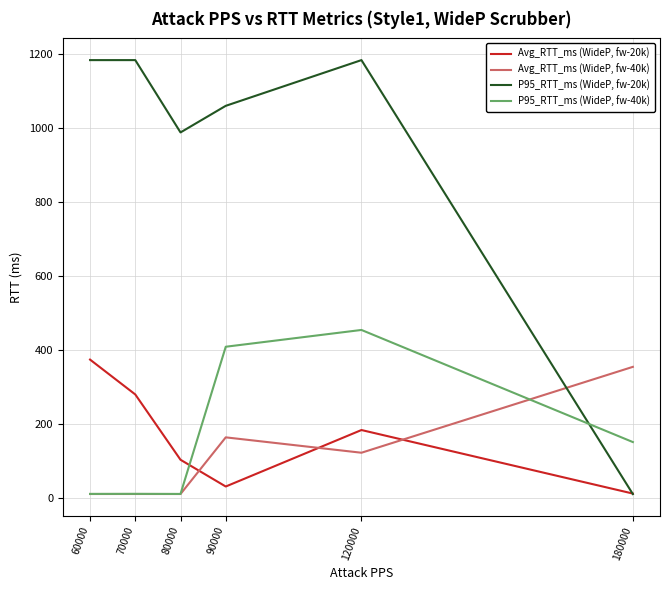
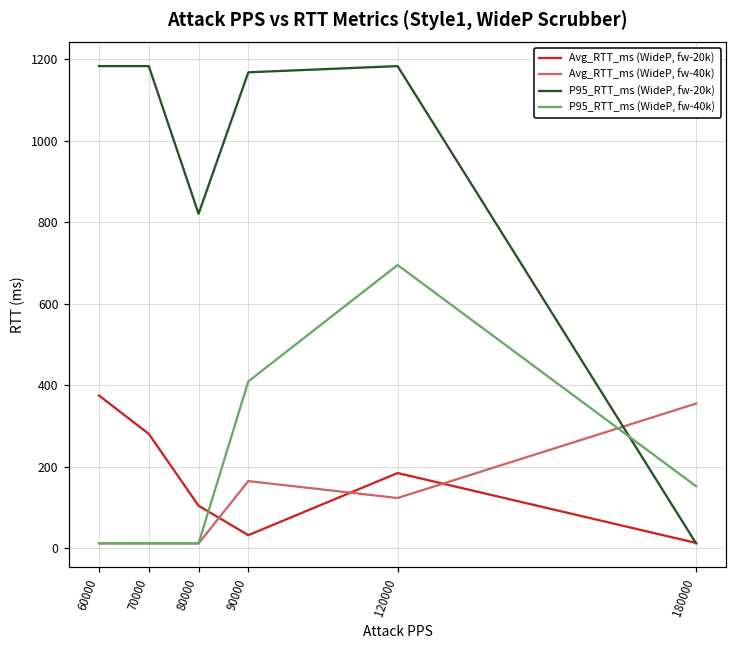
P95_RTT_ms (WideP, fw-20k), 80000: 990 -> 820
P95_RTT_ms (WideP, fw-20k), 90000: 1060 -> 1170
P95_RTT_ms (WideP, fw-40k), 120000: 450 -> 690
